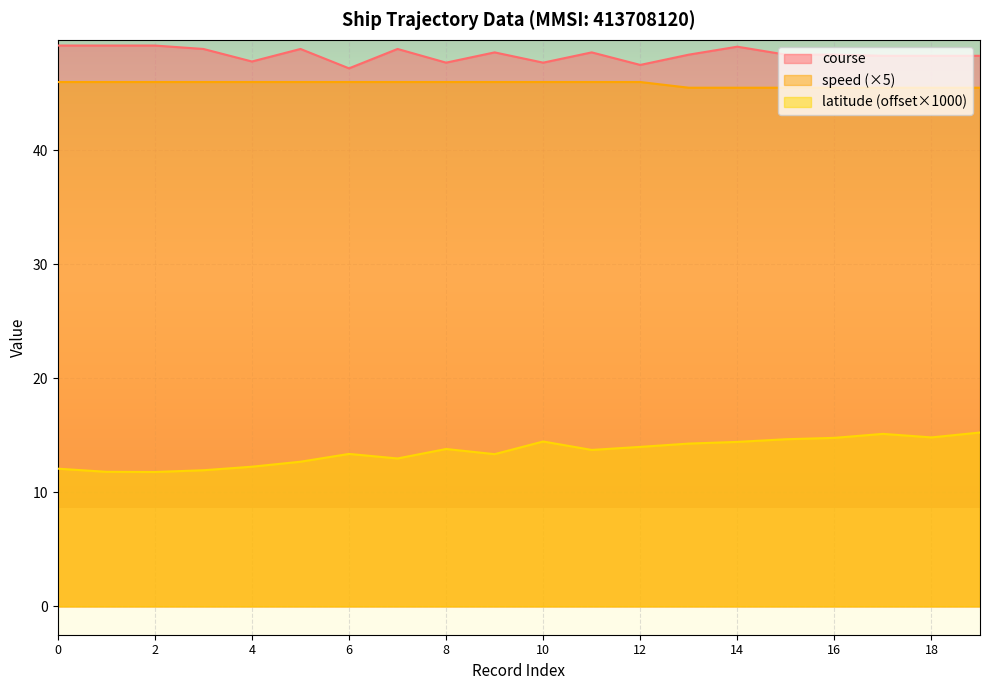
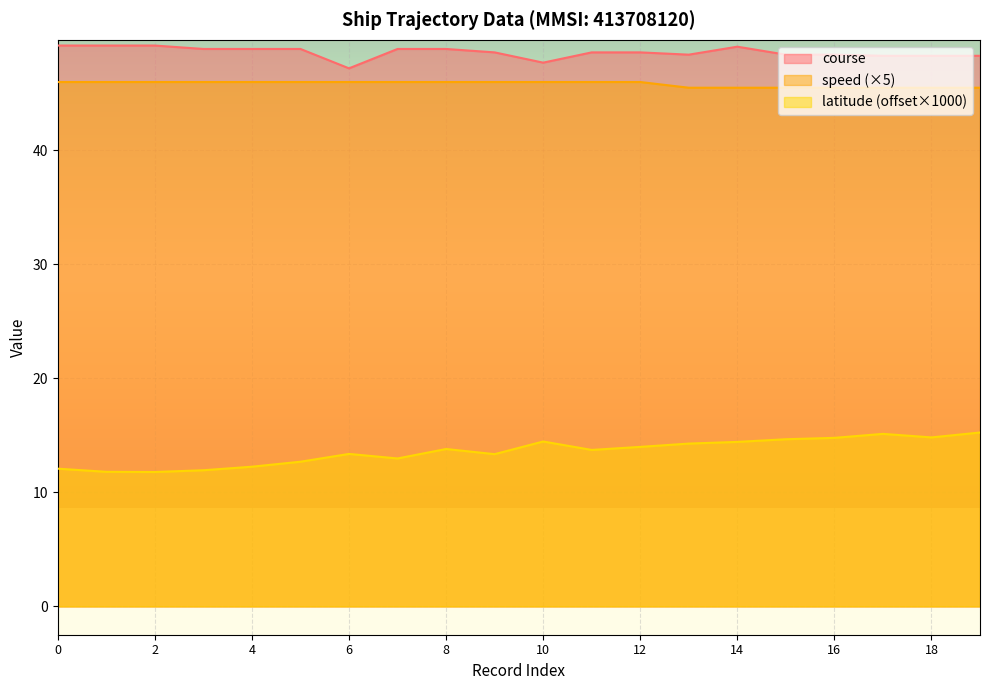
course, 4: 47.8 -> 48.9
course, 8: 47.7 -> 48.9
course, 12: 47.5 -> 48.6
